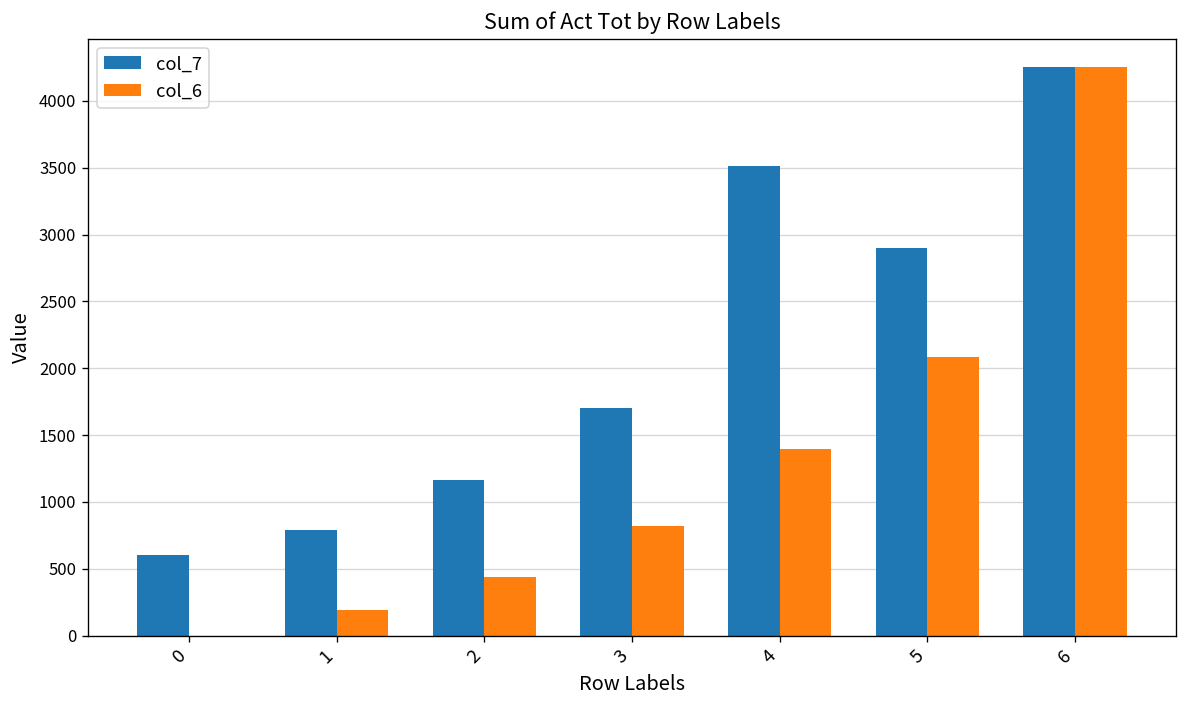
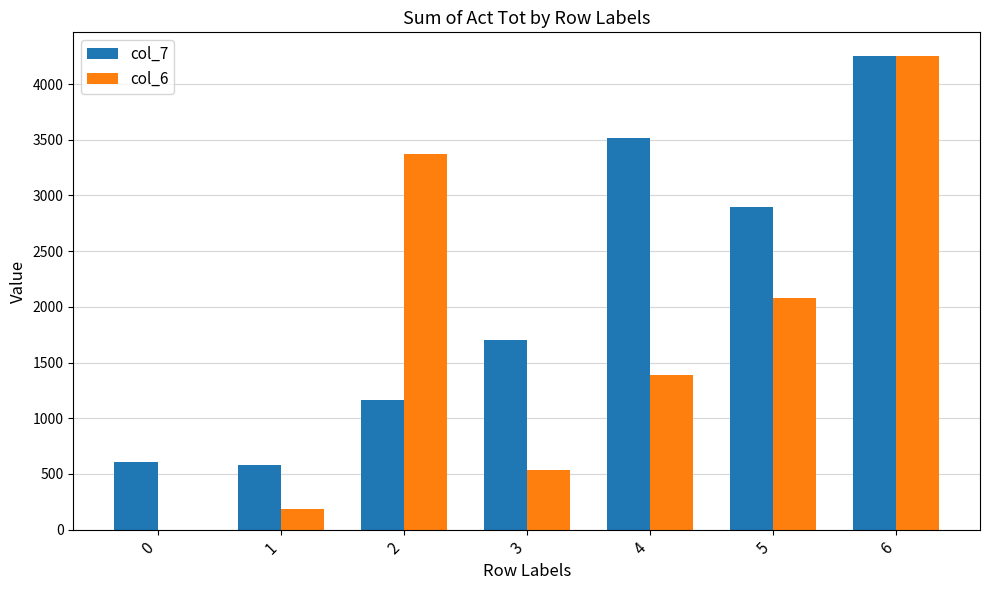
col_7, 1: 790 -> 580
col_6, 2: 440 -> 3370
col_6, 3: 820 -> 540
